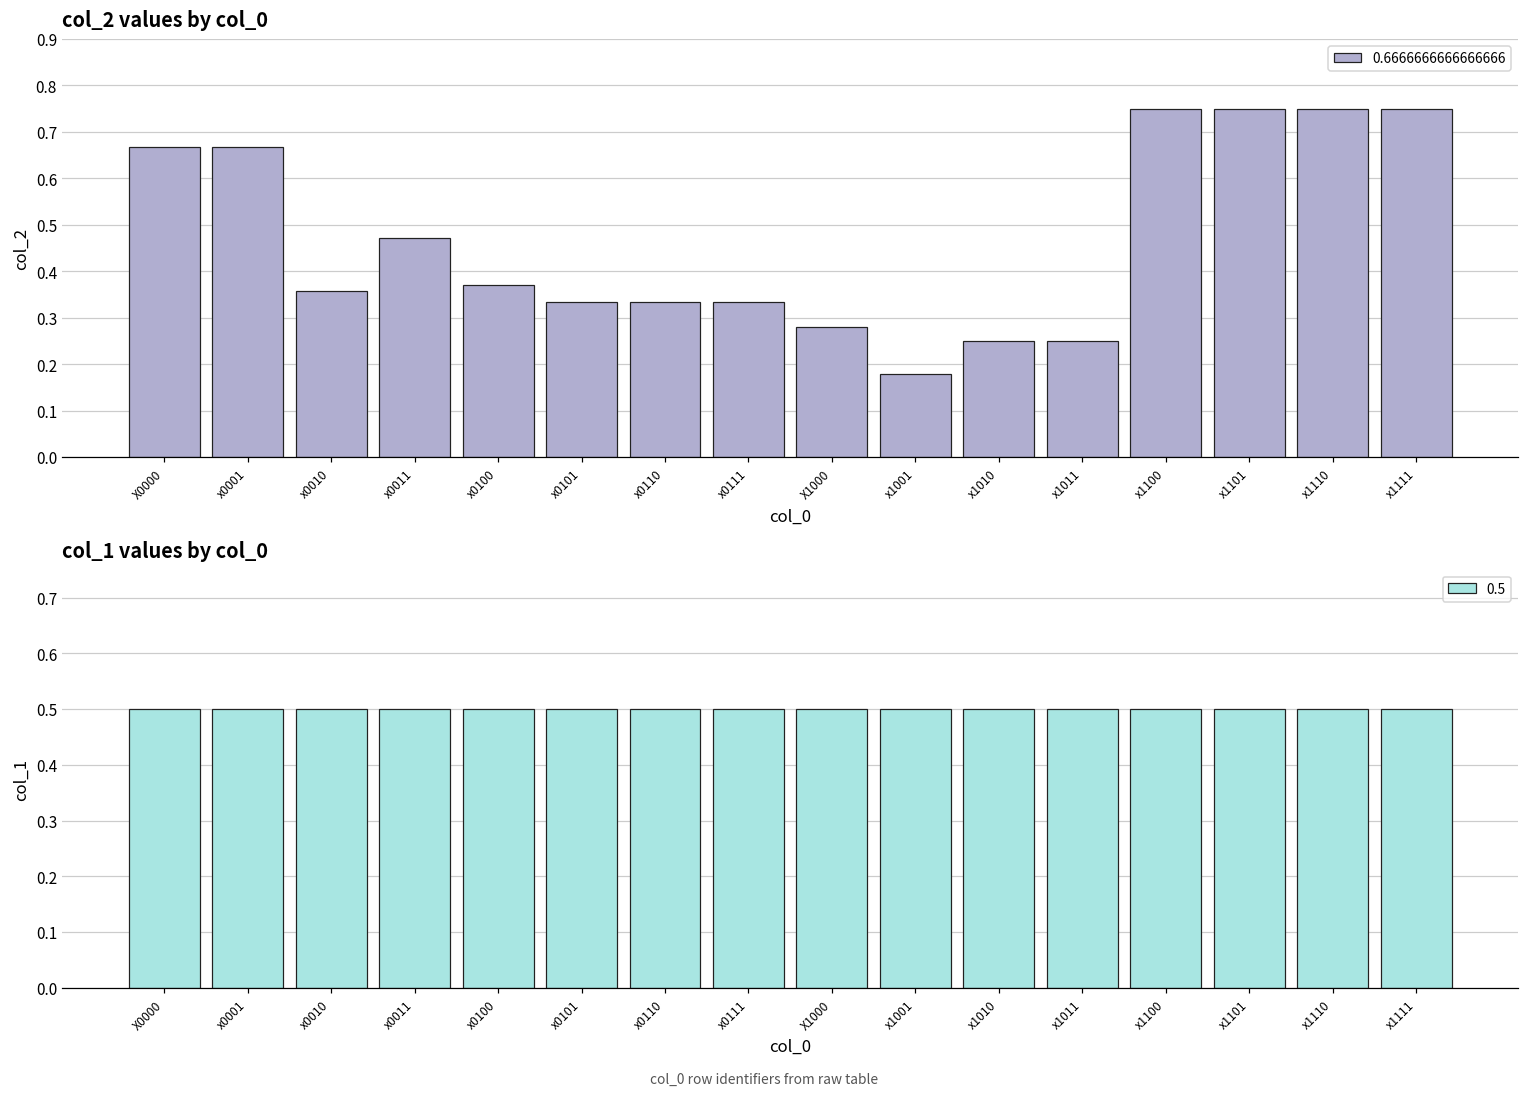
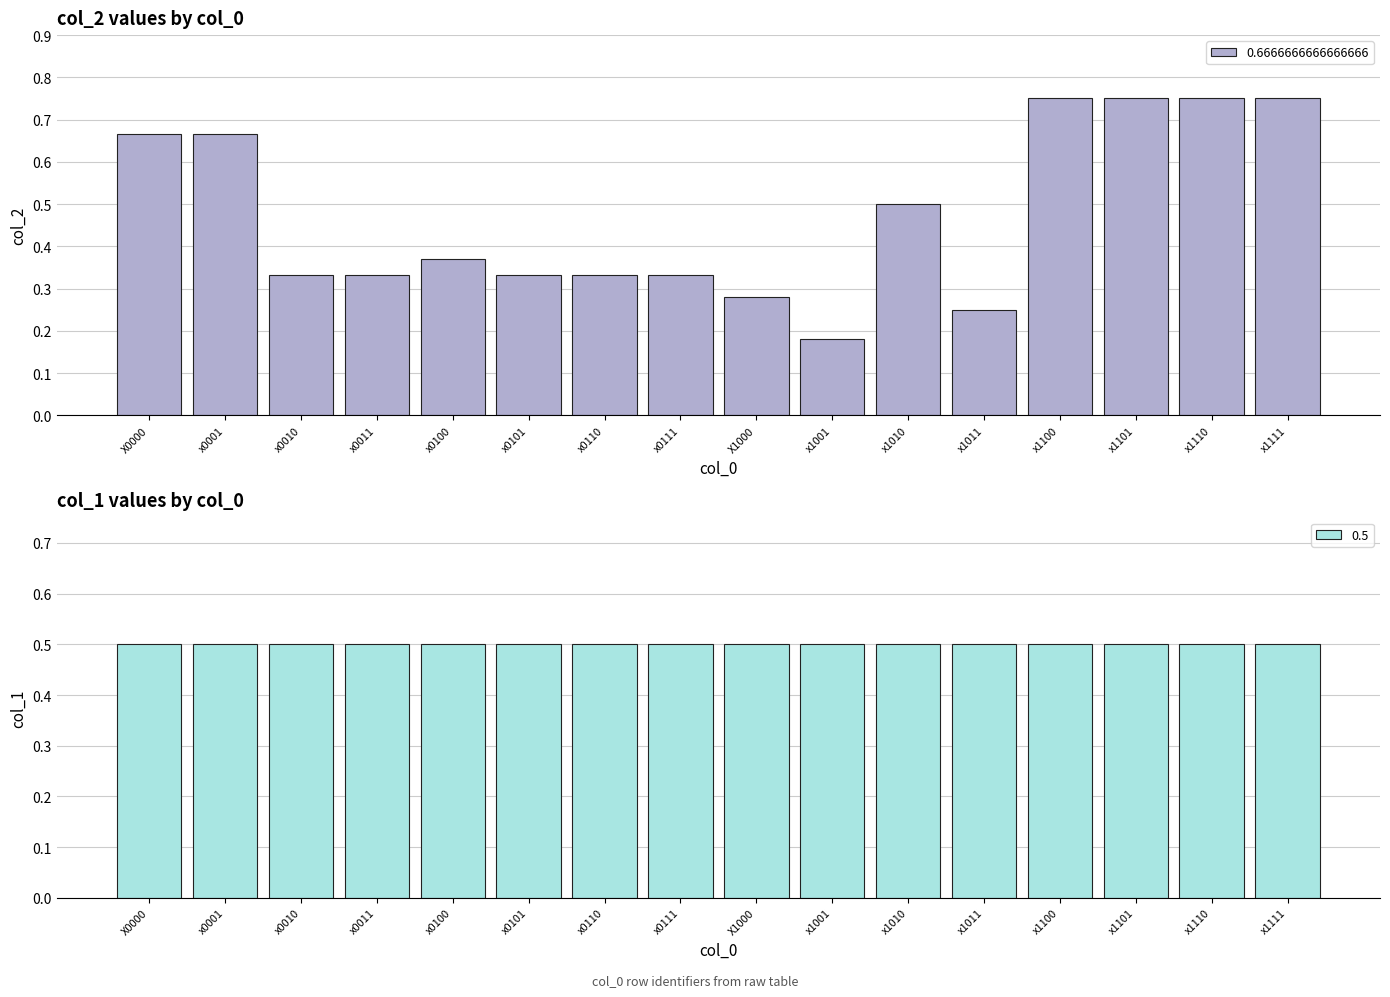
col_2 values by col_0, x0010: 0.36 -> 0.33
col_2 values by col_0, x0011: 0.47 -> 0.33
col_2 values by col_0, x1010: 0.25 -> 0.50
